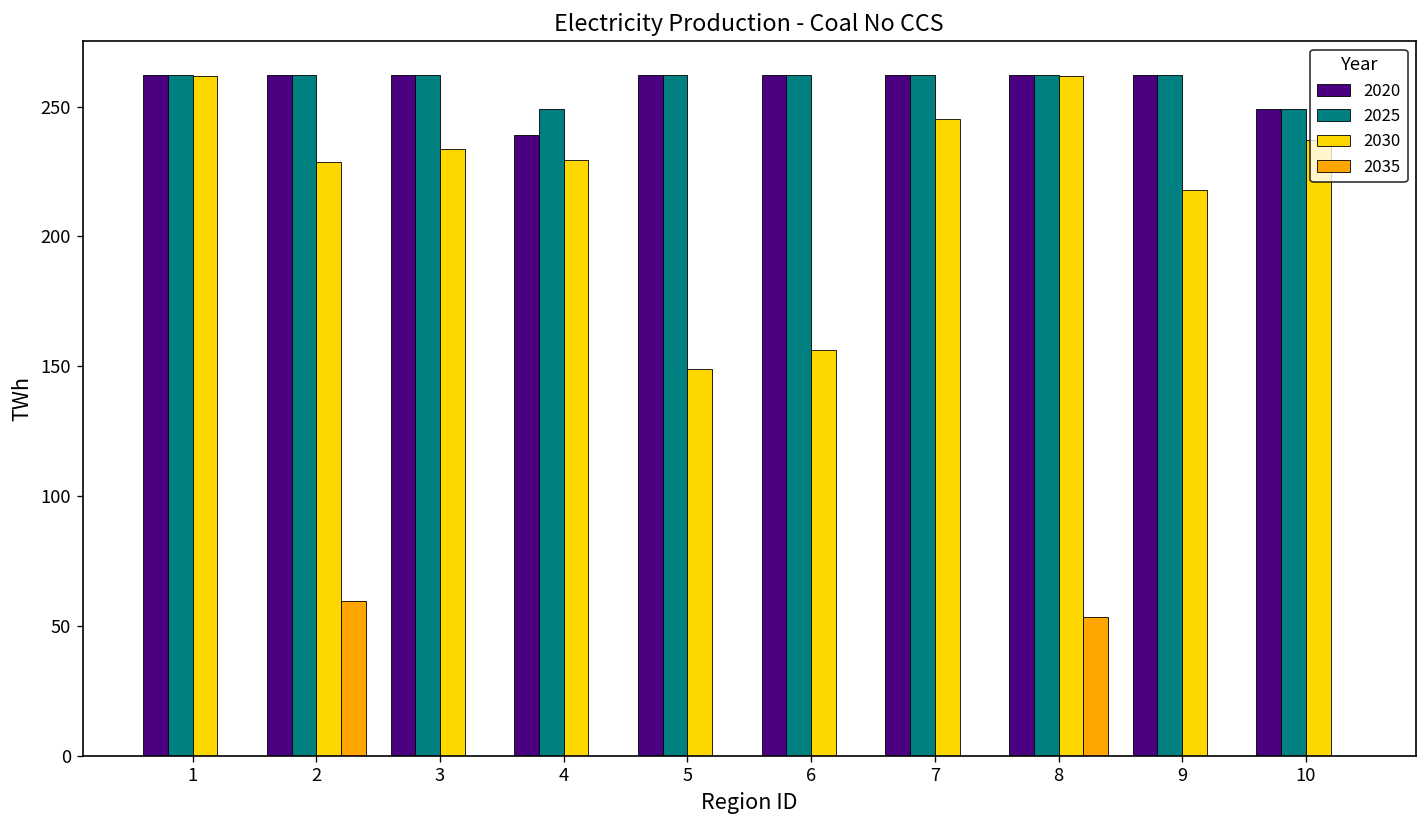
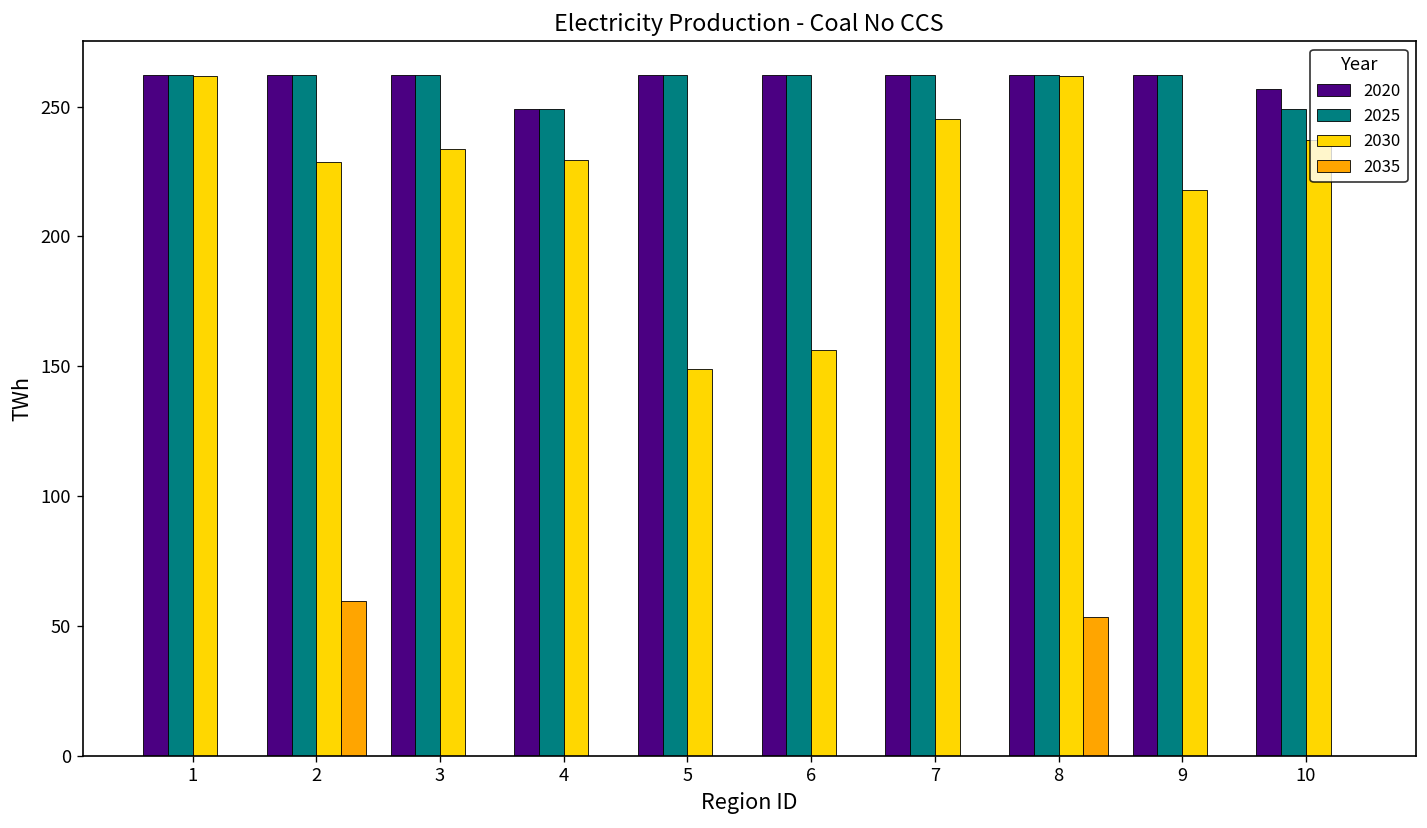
2020, 4: 239 -> 249
2020, 10: 249 -> 257
